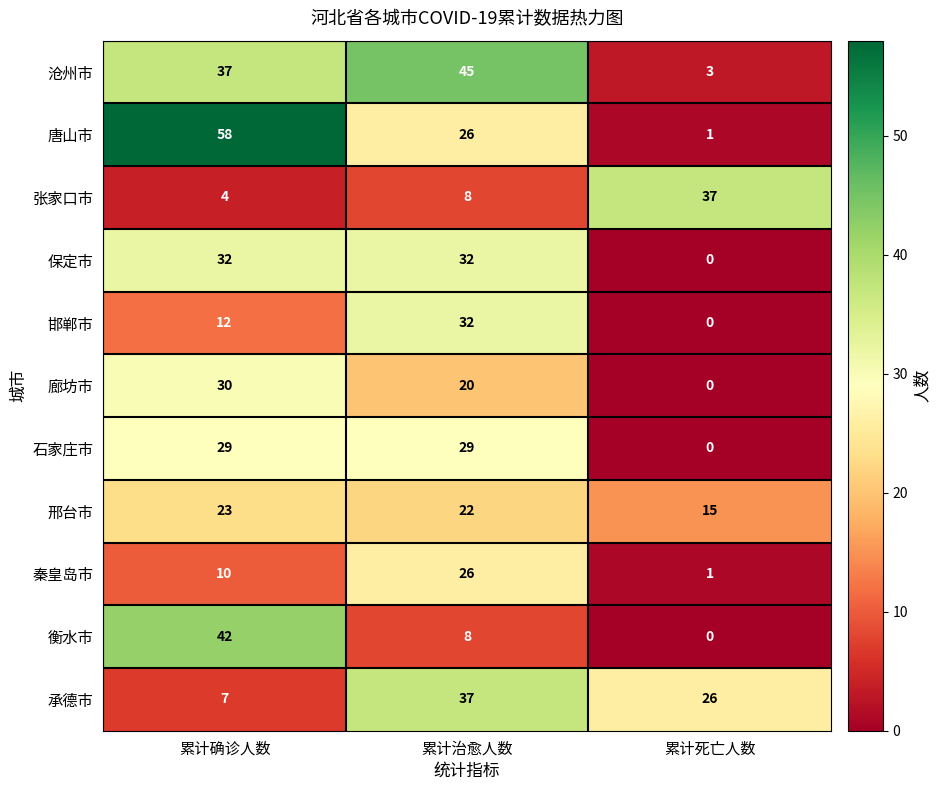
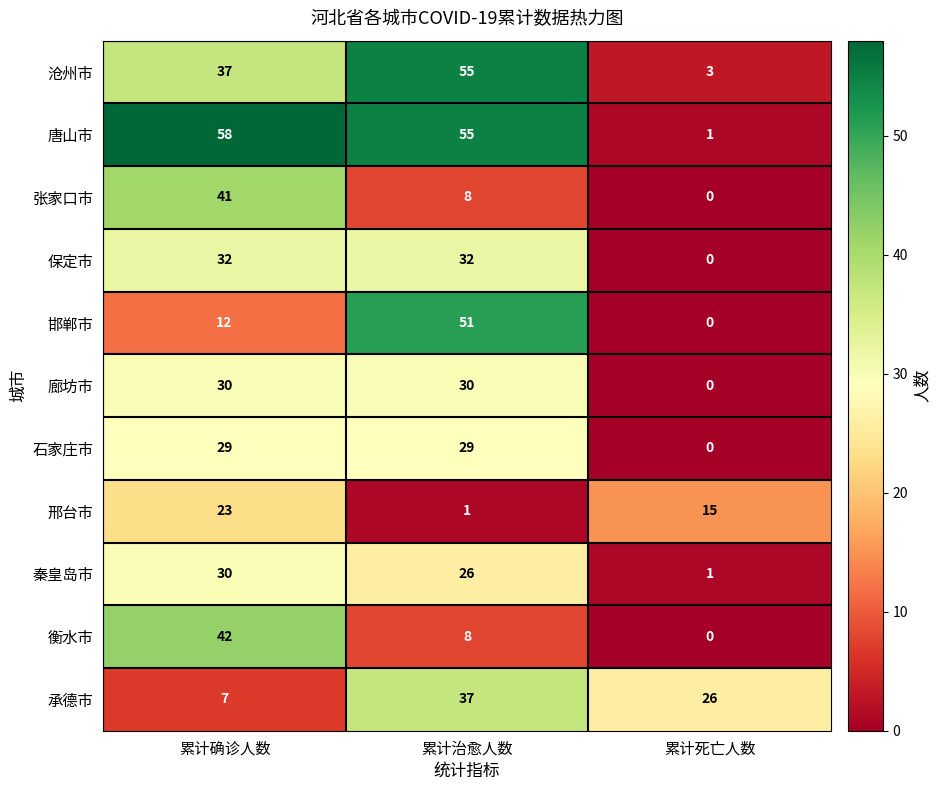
沧州市, 累计治愈人数: 45 -> 55
唐山市, 累计治愈人数: 26 -> 55
张家口市, 累计确诊人数: 4 -> 41
张家口市, 累计死亡人数: 37 -> 0
邯郸市, 累计治愈人数: 32 -> 51
廊坊市, 累计治愈人数: 20 -> 30
邢台市, 累计治愈人数: 22 -> 1
秦皇岛市, 累计确诊人数: 10 -> 30
